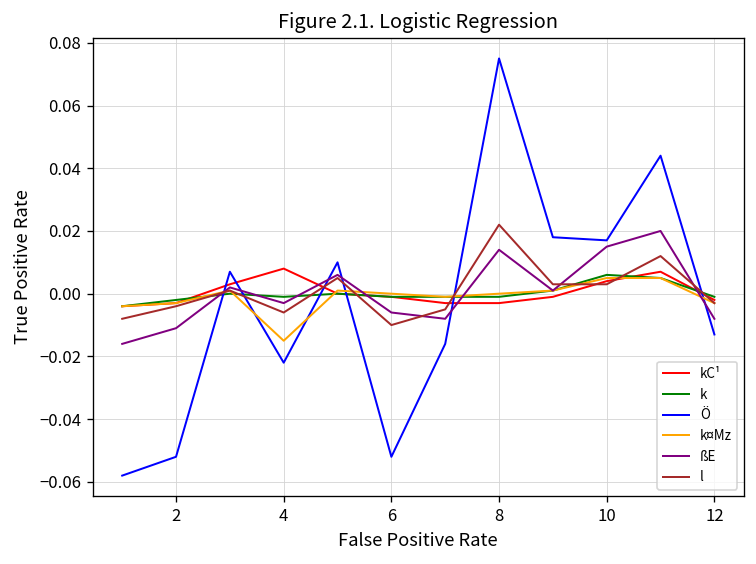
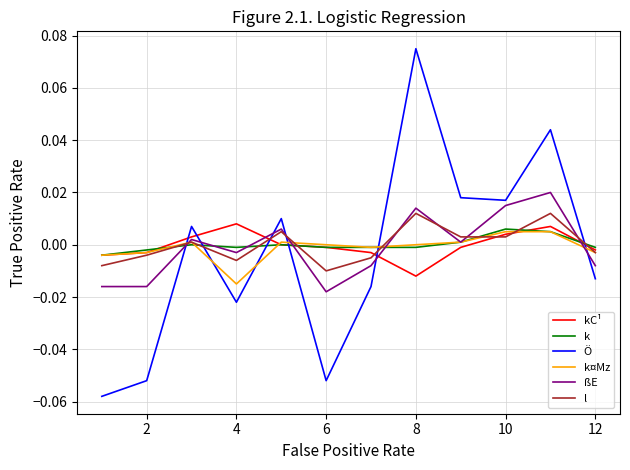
ßE, 2: -0.011 -> -0.016
ßE, 6: -0.006 -> -0.018
kC¹, 8: -0.003 -> -0.012
l, 8: 0.022 -> 0.012
